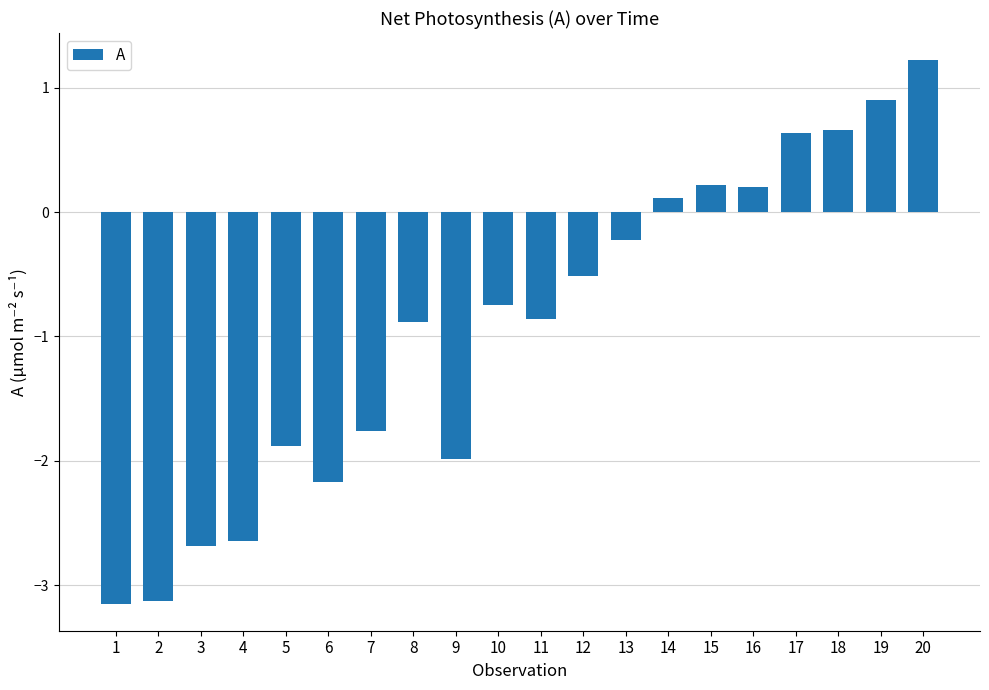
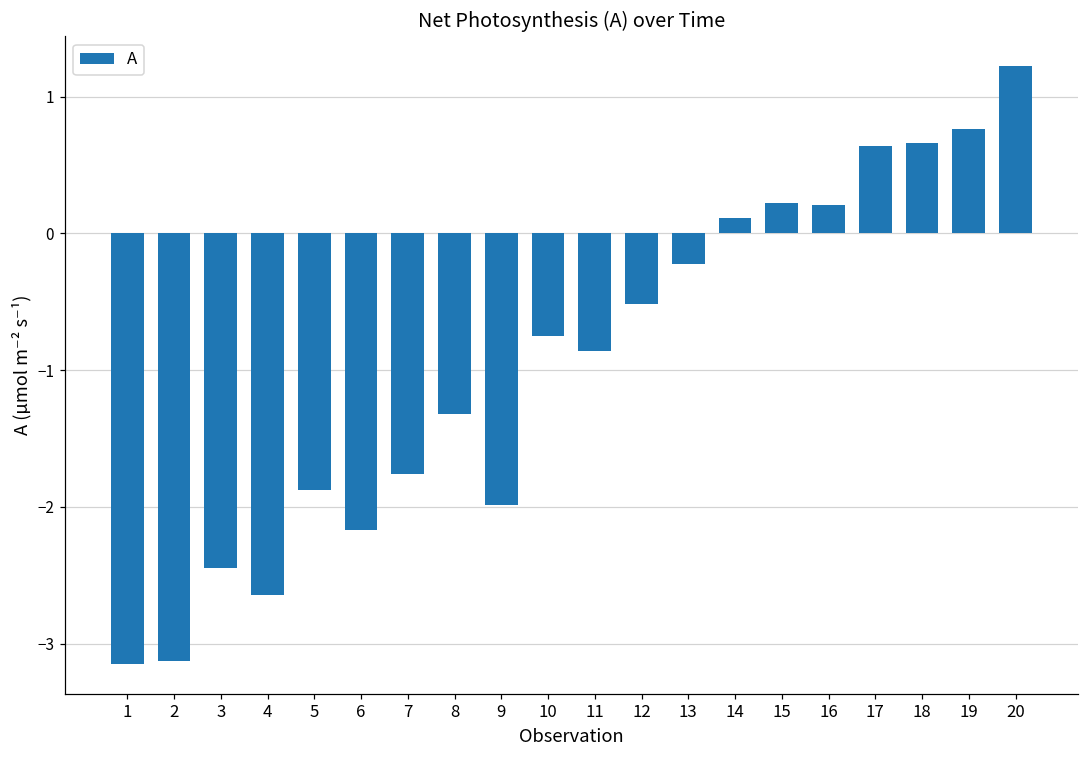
3: -2.69 -> -2.45
8: -0.88 -> -1.32
19: 0.91 -> 0.76
